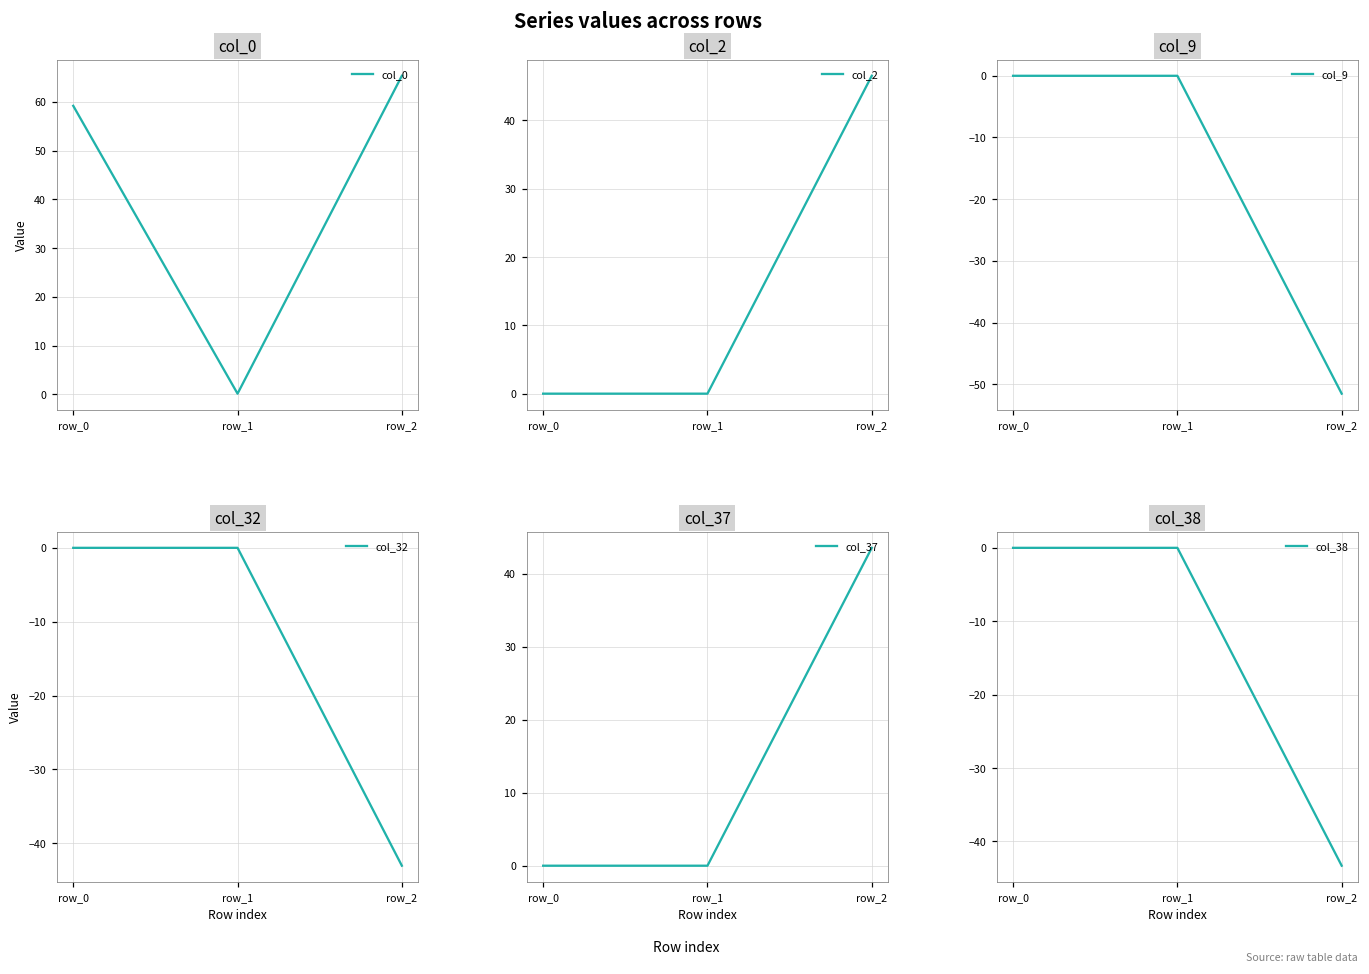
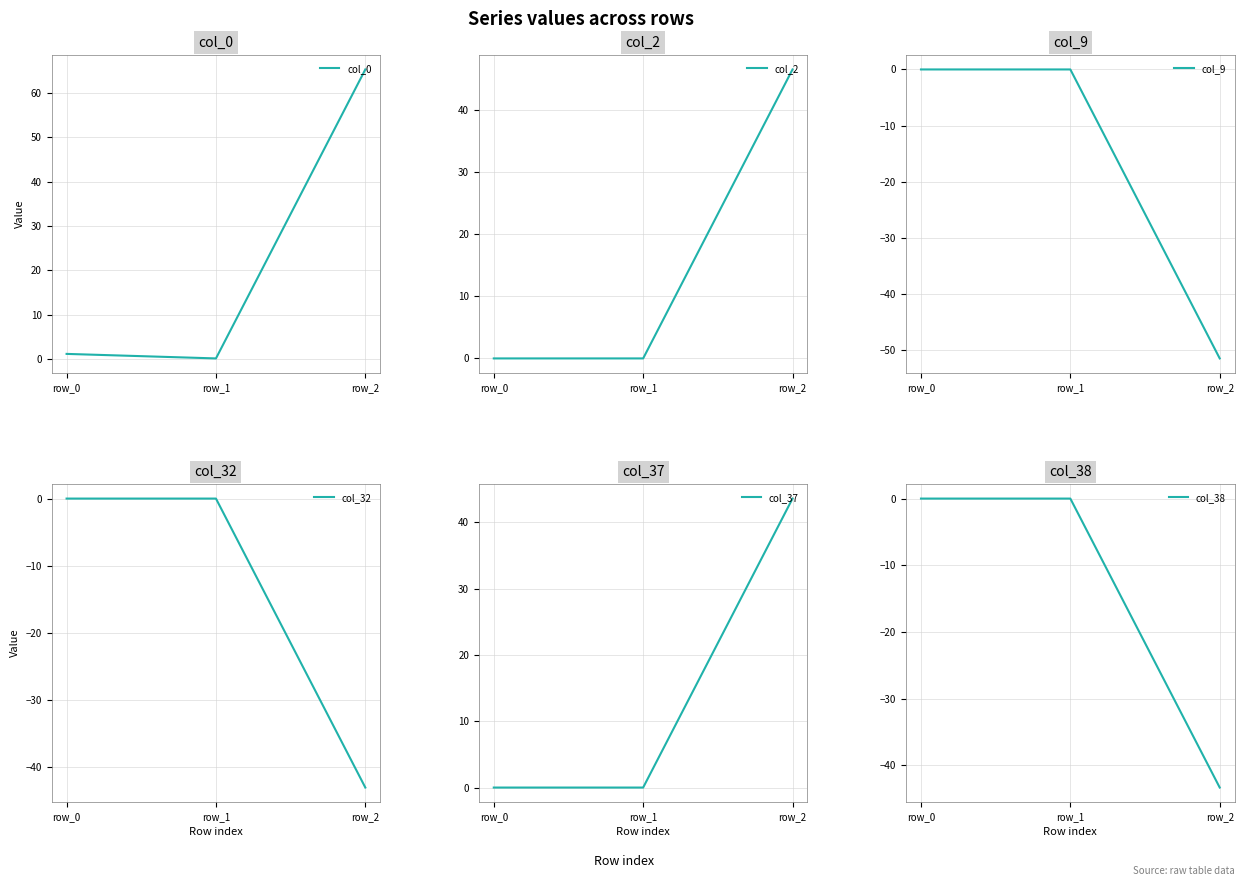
col_0, row_0: 59 -> 1
